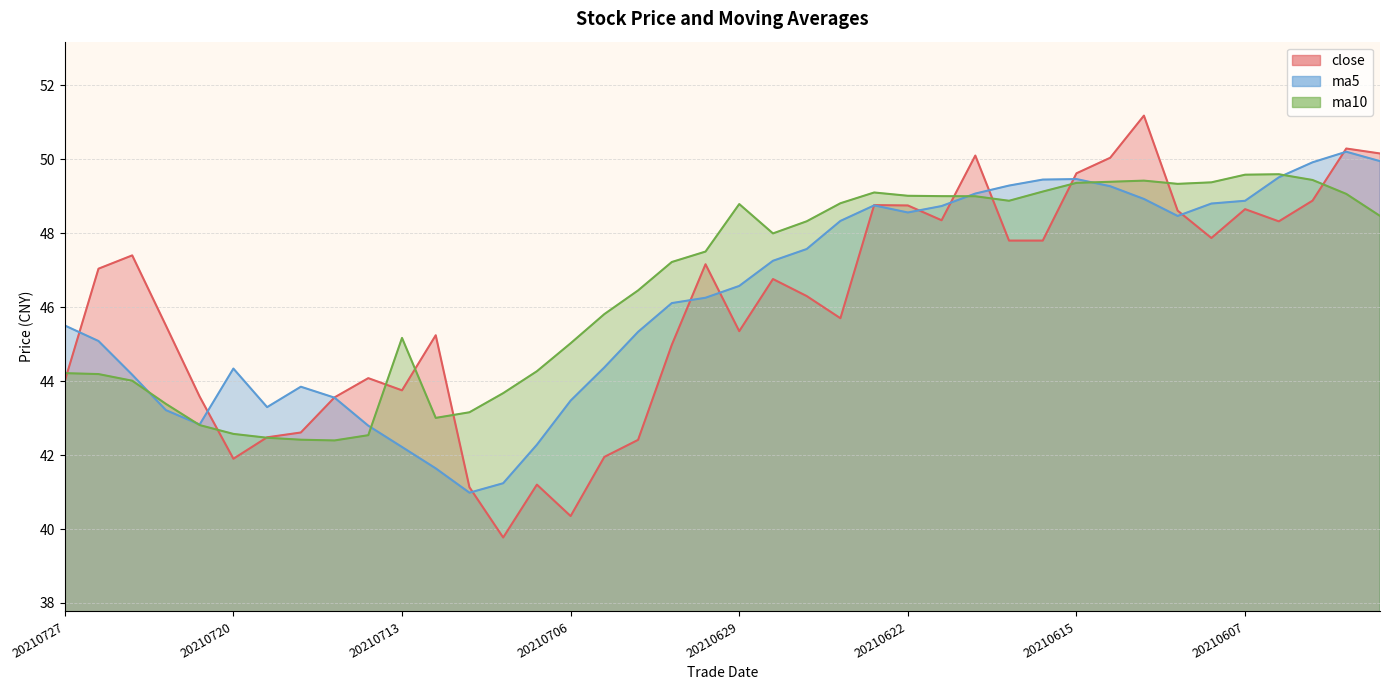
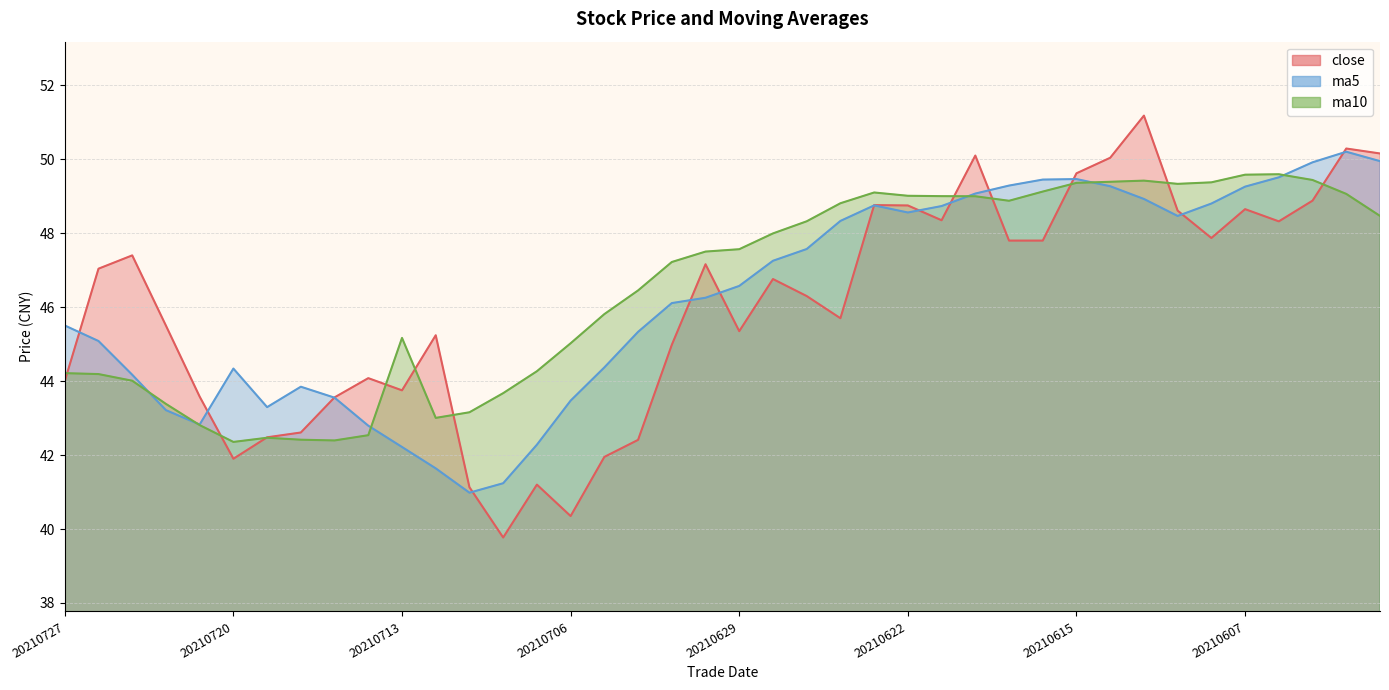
ma10, 20210720: 42.6 -> 42.4
ma10, 20210629: 48.8 -> 47.6
ma5, 20210607: 48.9 -> 49.3
